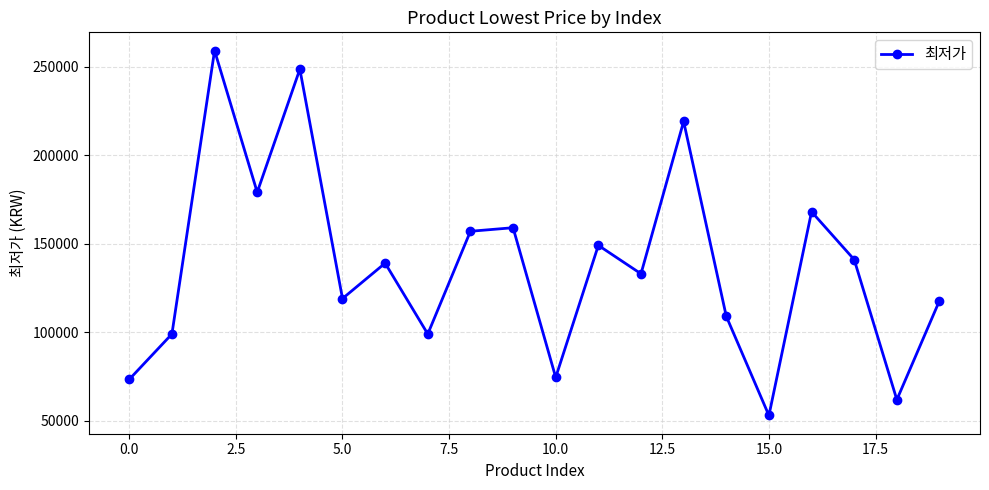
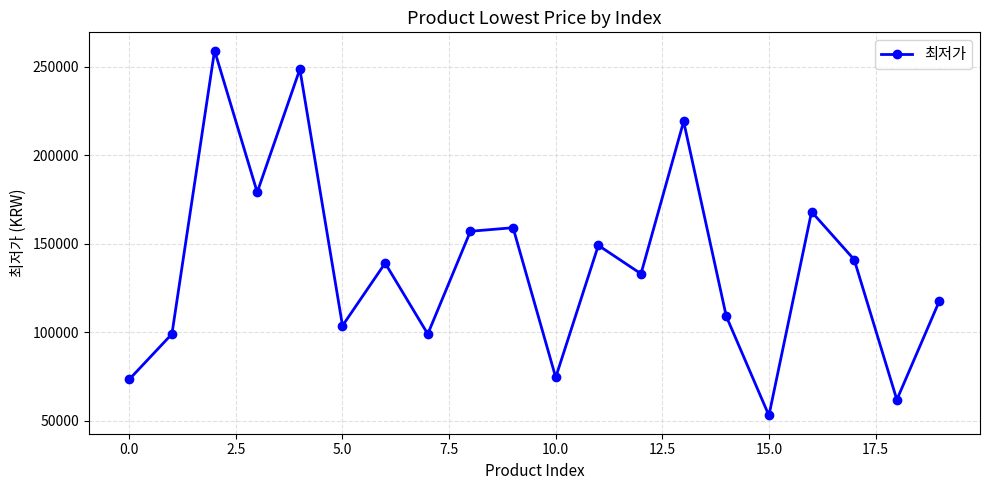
5.0: 119000 -> 104000
